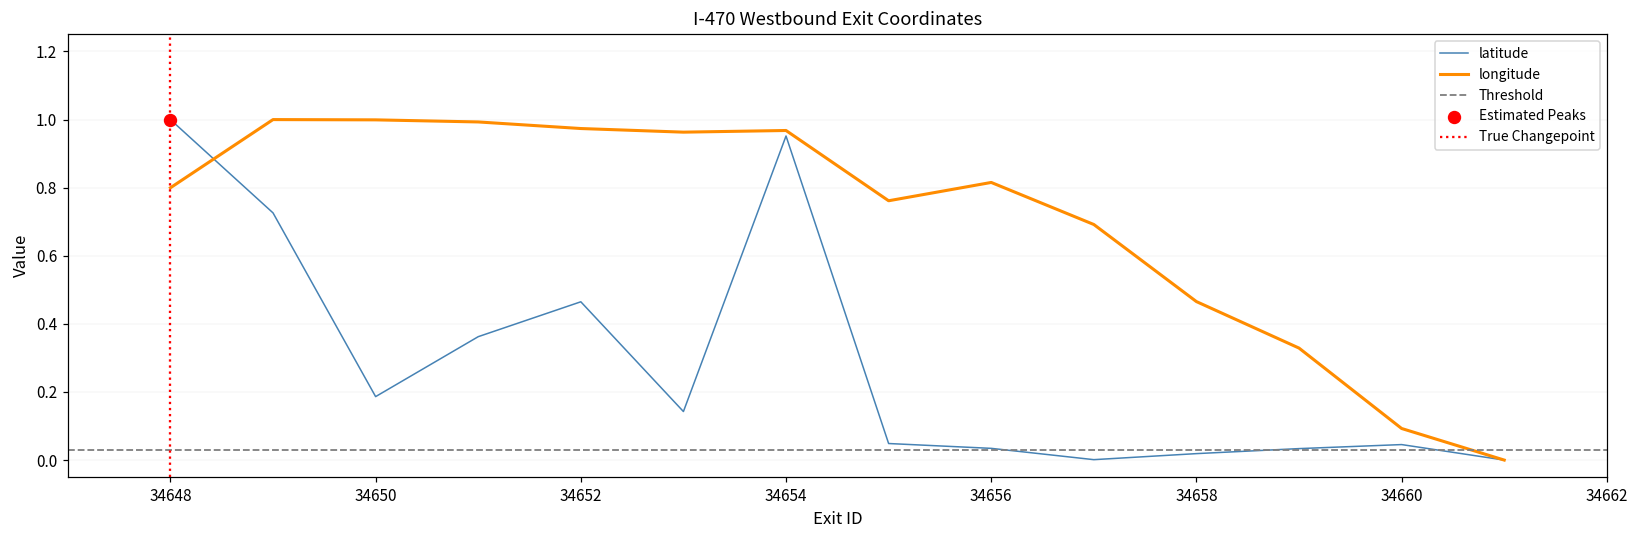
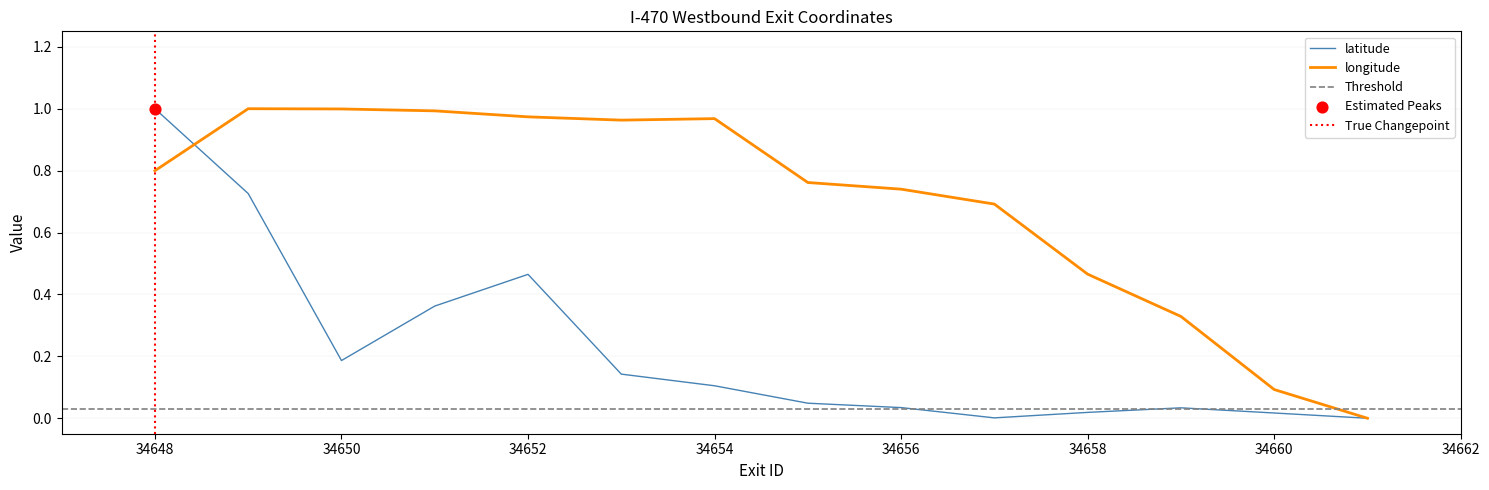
latitude, 34654: 0.95 -> 0.10
longitude, 34656: 0.82 -> 0.74
latitude, 34660: 0.05 -> 0.02
